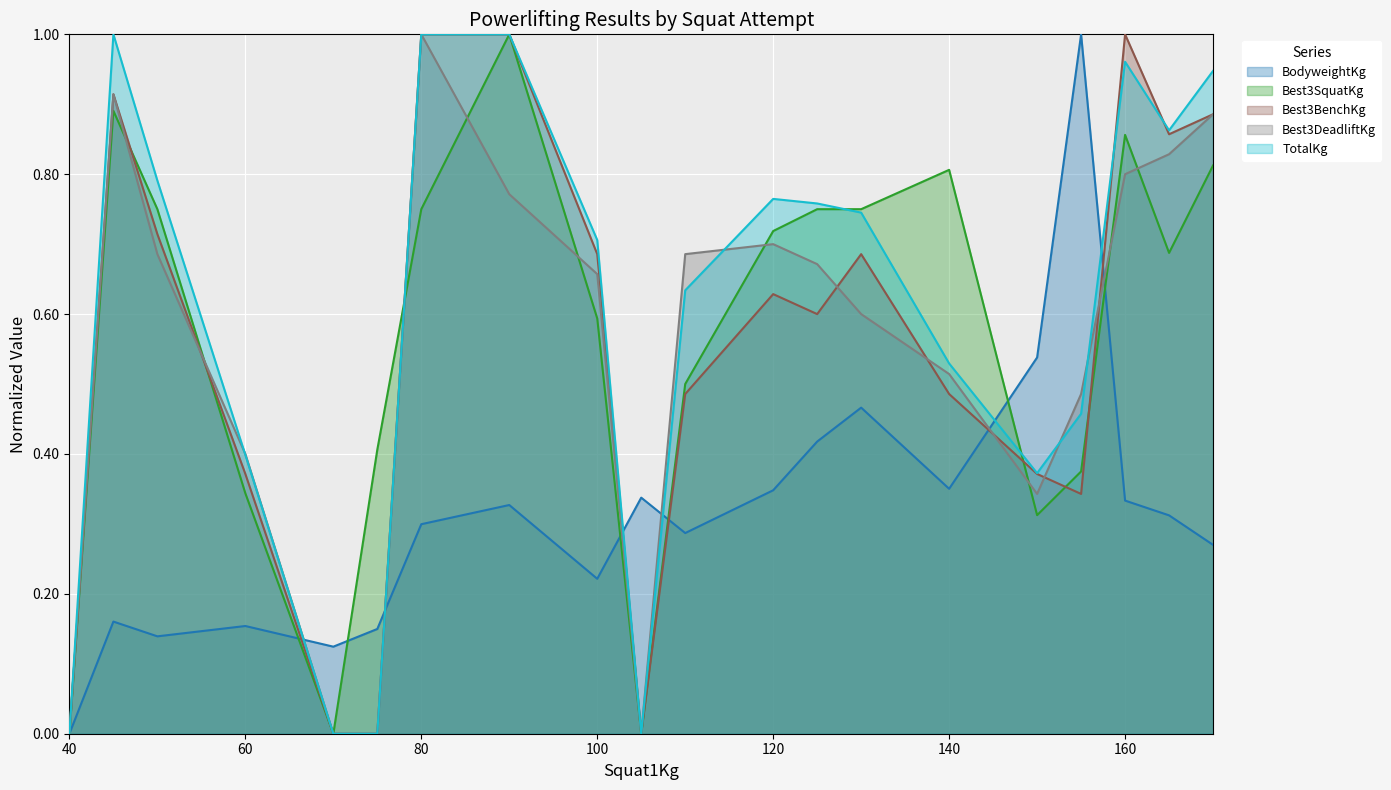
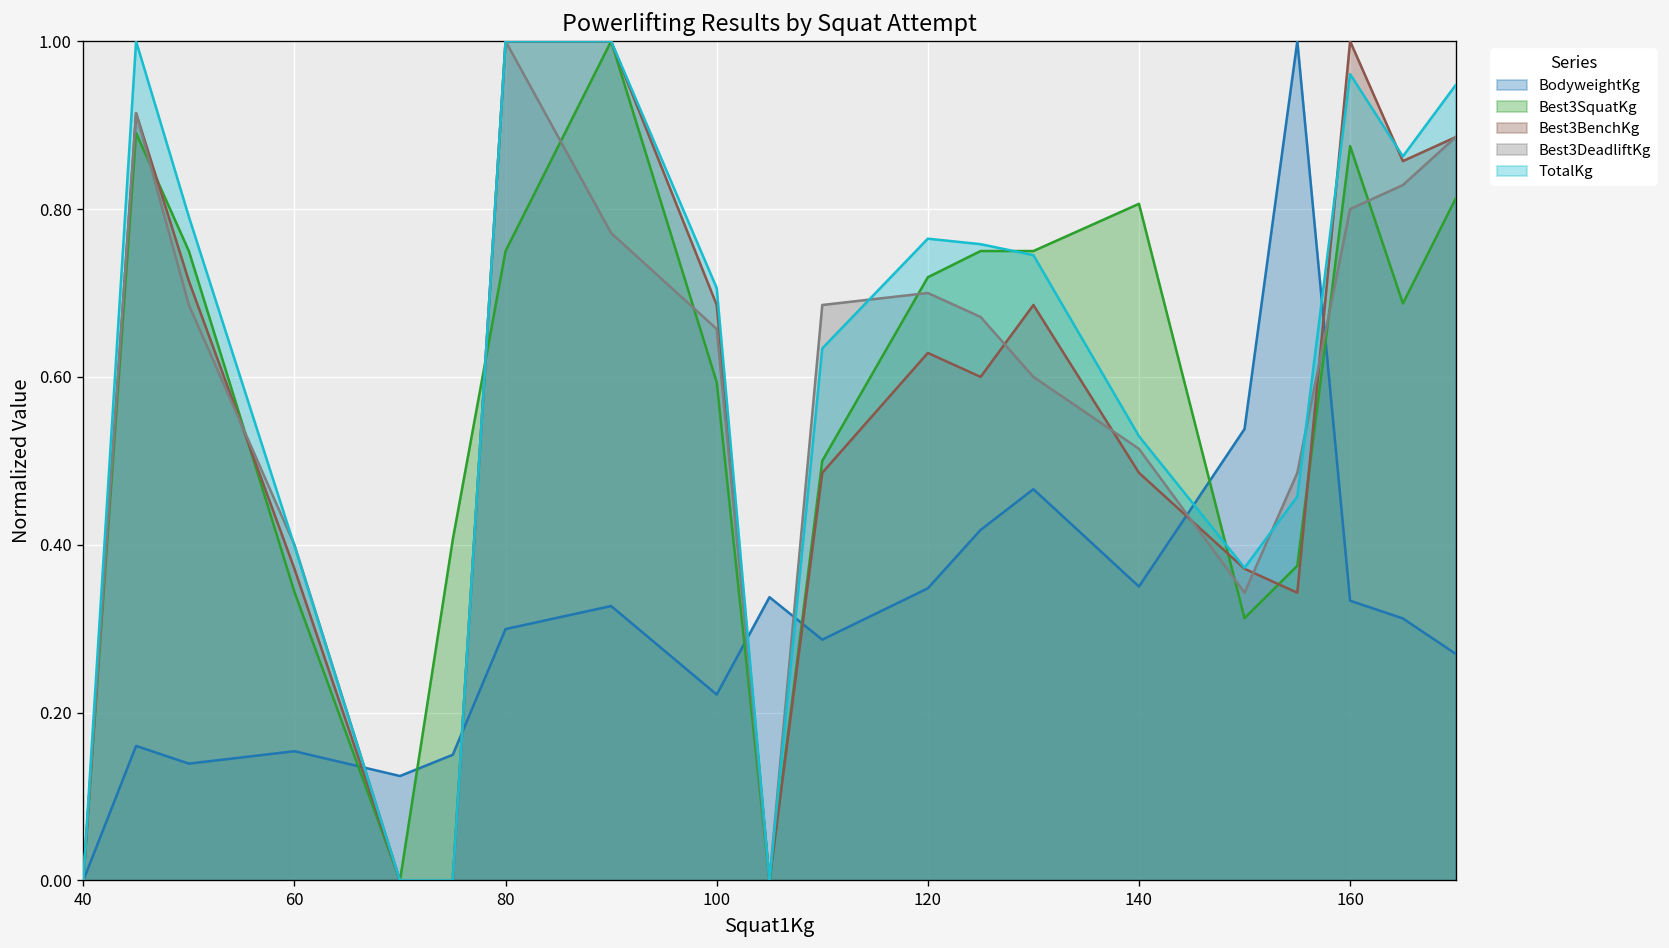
Best3SquatKg, 160: 0.86 -> 0.88
